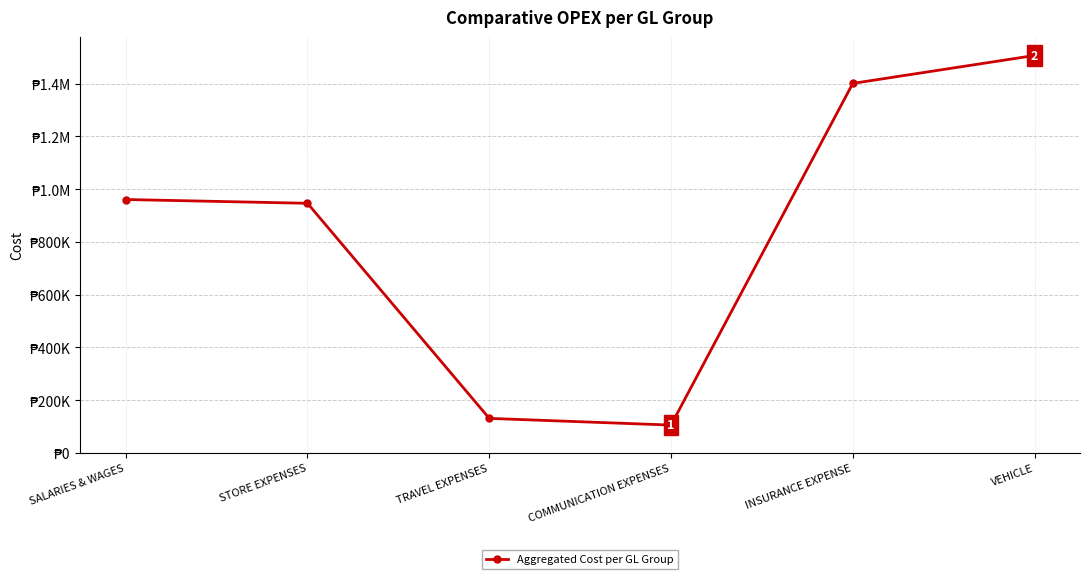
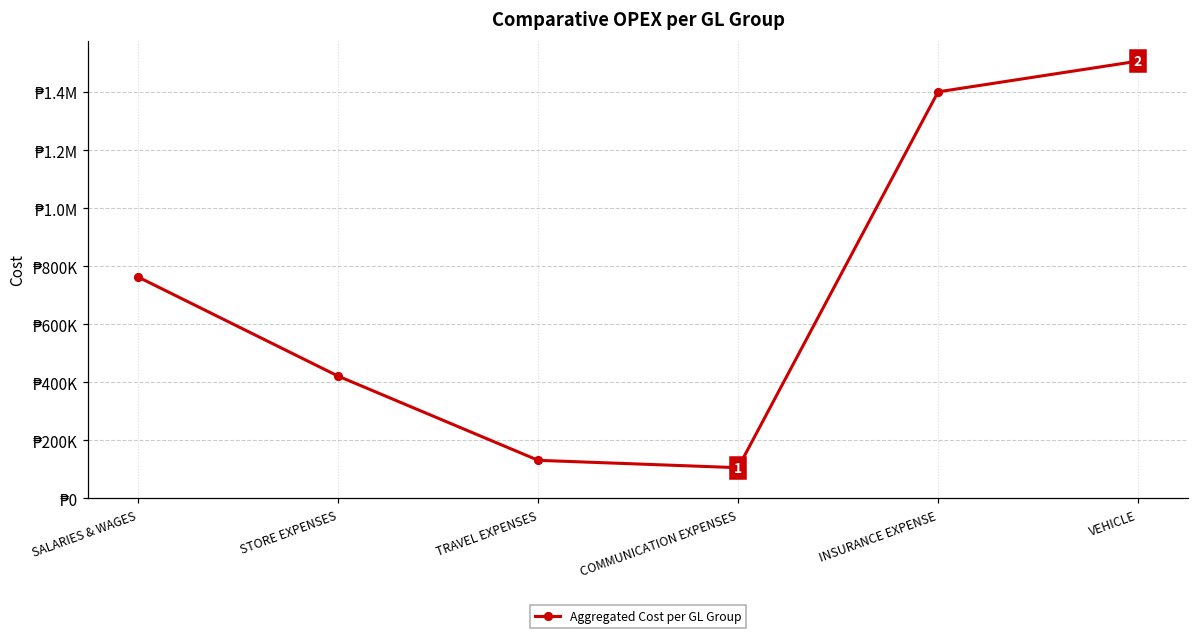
SALARIES & WAGES: ₱960000 -> ₱760000
STORE EXPENSES: ₱950000 -> ₱420000
